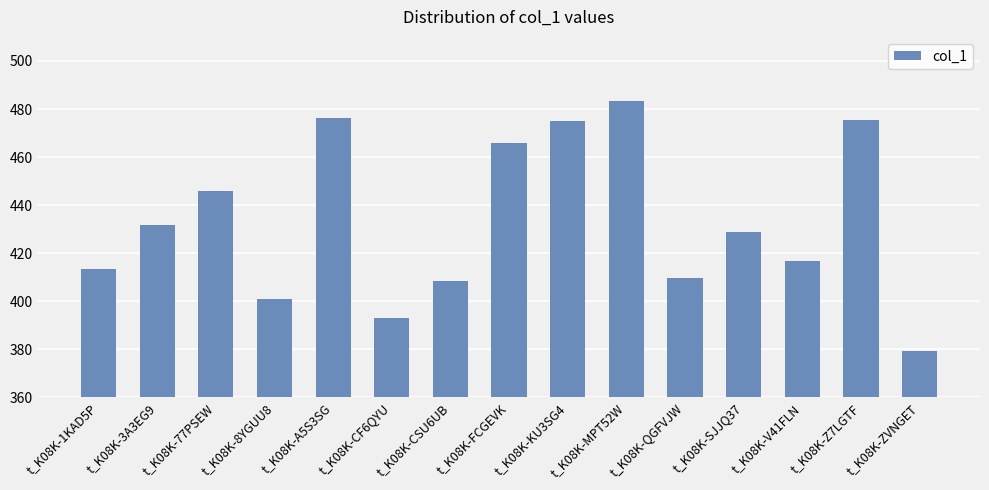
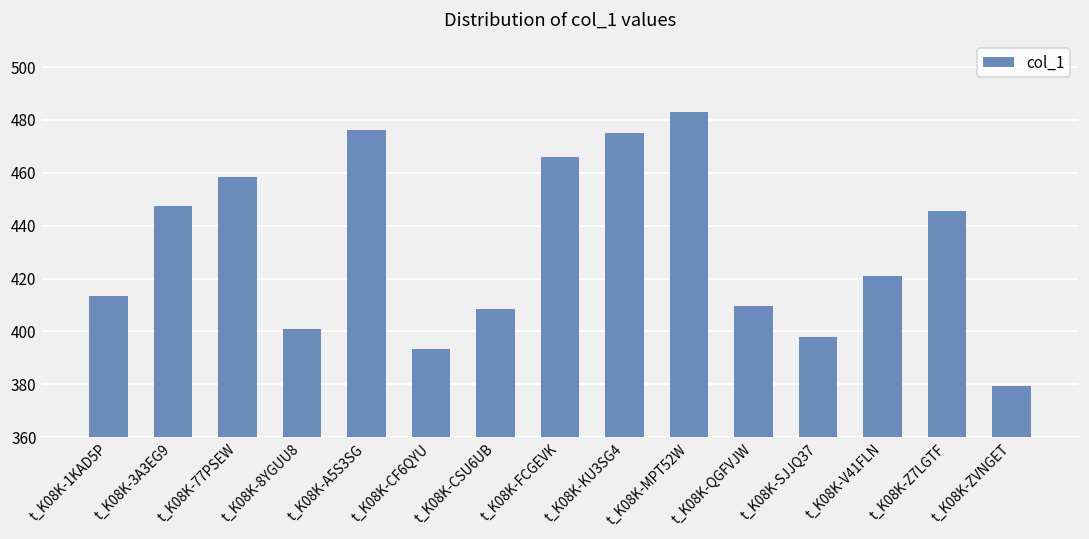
t_K08K-3A3EG9: 432 -> 447
t_K08K-77PSEW: 446 -> 458
t_K08K-SJJQ37: 429 -> 398
t_K08K-V41FLN: 417 -> 421
t_K08K-Z7LGTF: 475 -> 446
